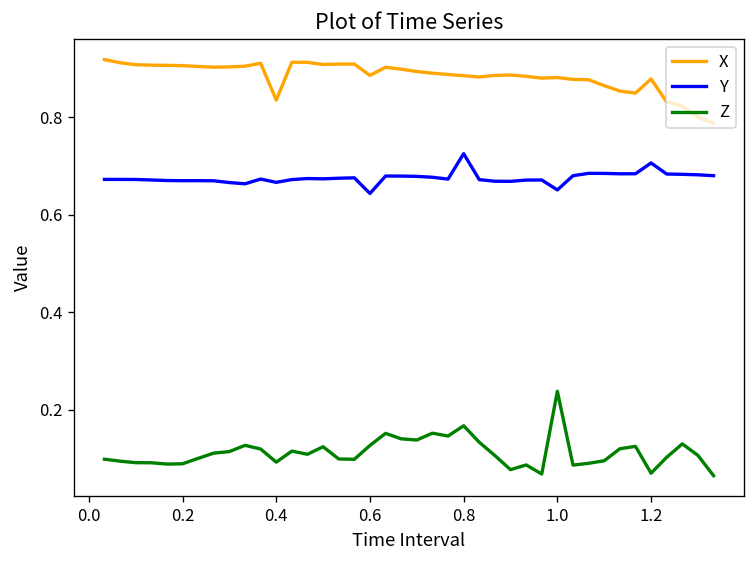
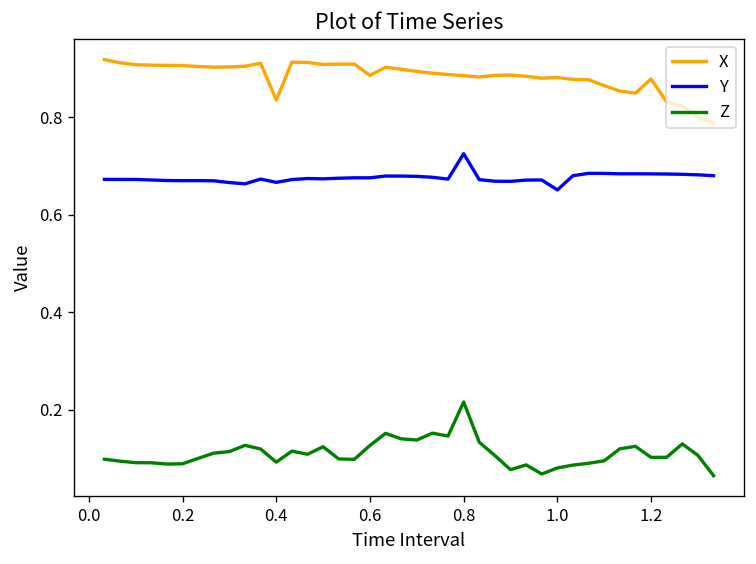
Y, 0.6: 0.64 -> 0.68
Z, 0.8: 0.17 -> 0.22
Z, 1.0: 0.24 -> 0.08
Y, 1.2: 0.71 -> 0.68
Z, 1.2: 0.07 -> 0.10
